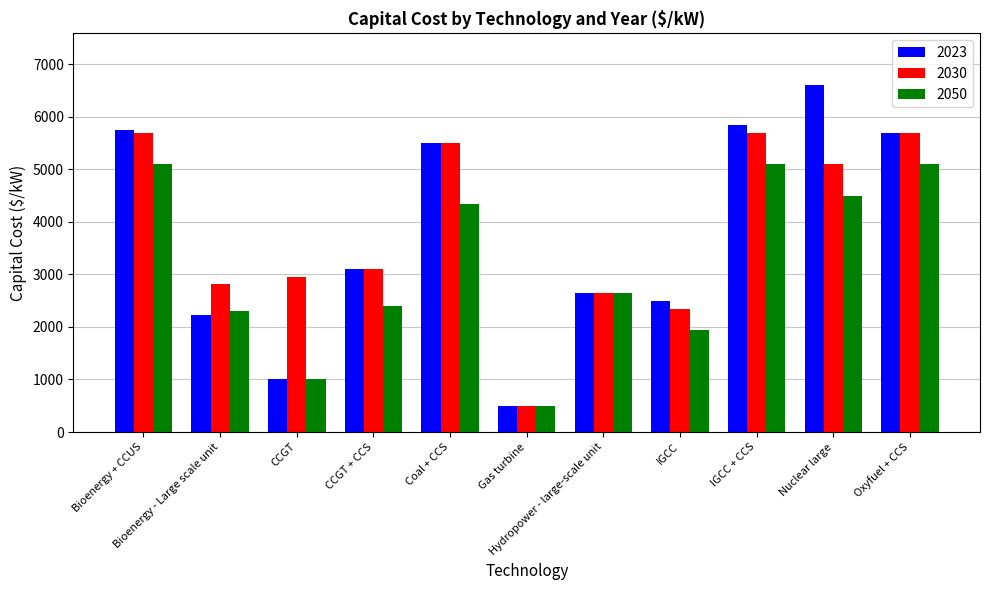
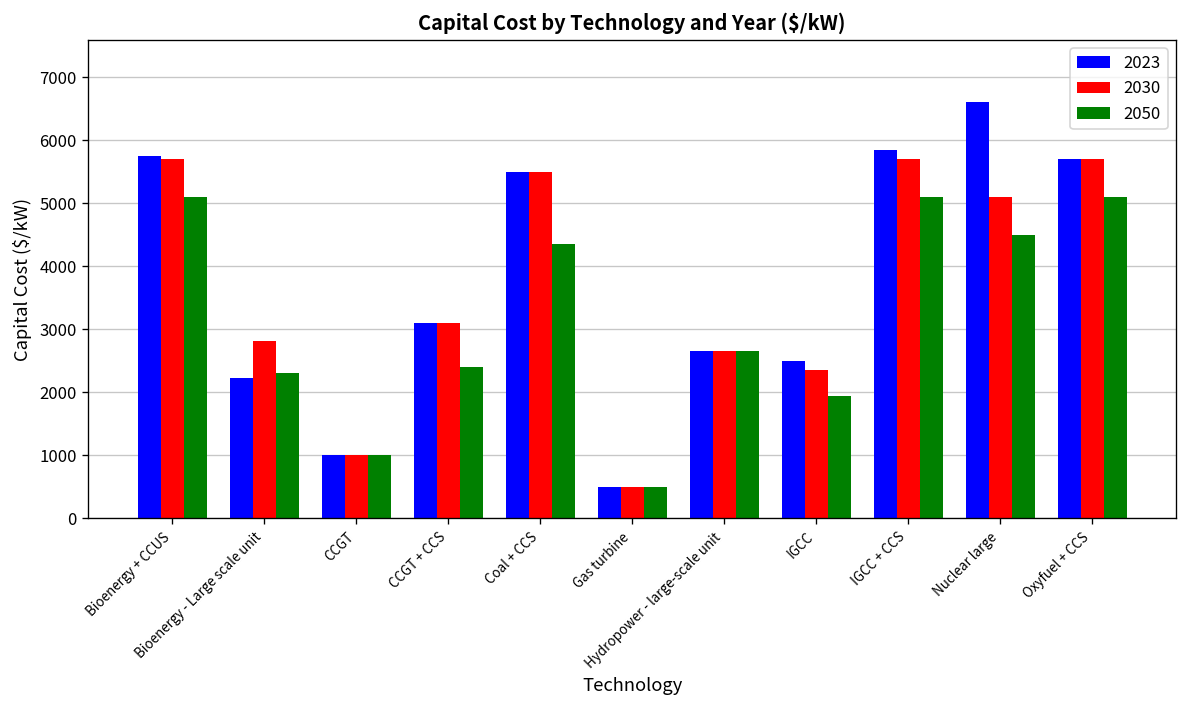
2030, CCGT: 2900 -> 1000
